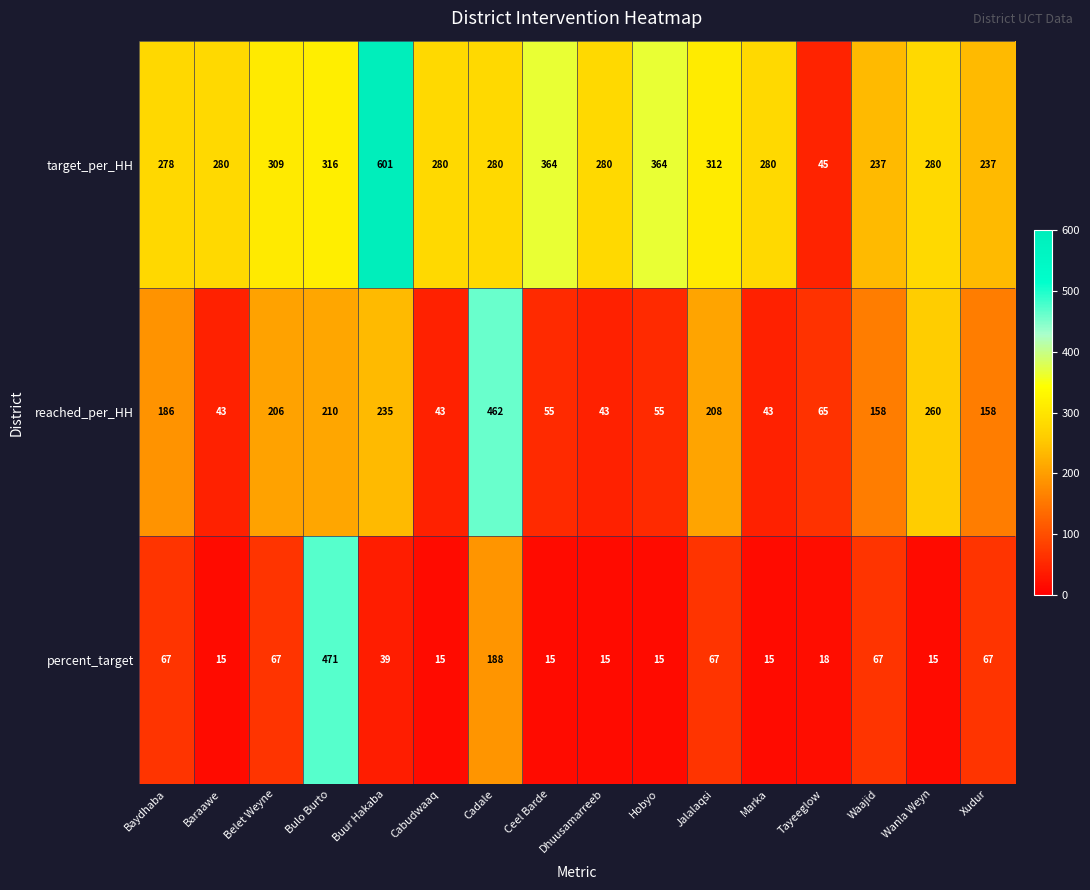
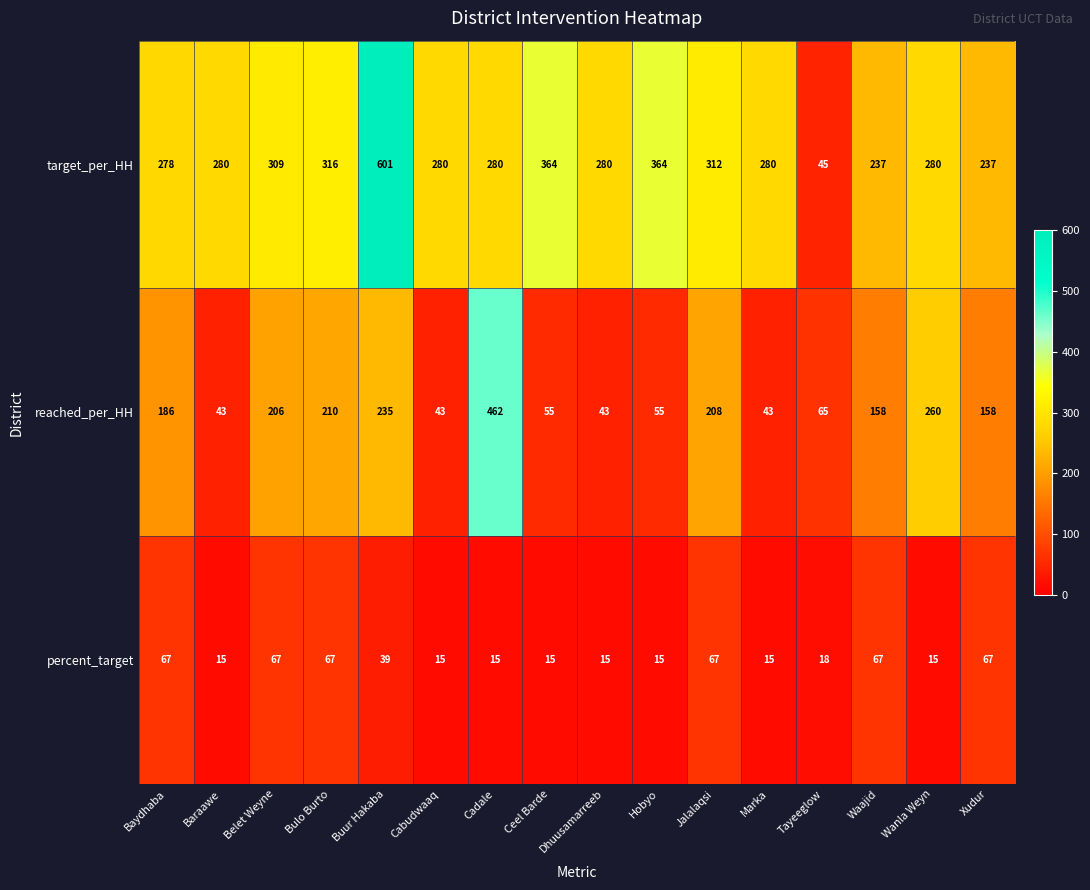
percent_target, Bulo Burto: 471 -> 67
percent_target, Cadale: 188 -> 15
